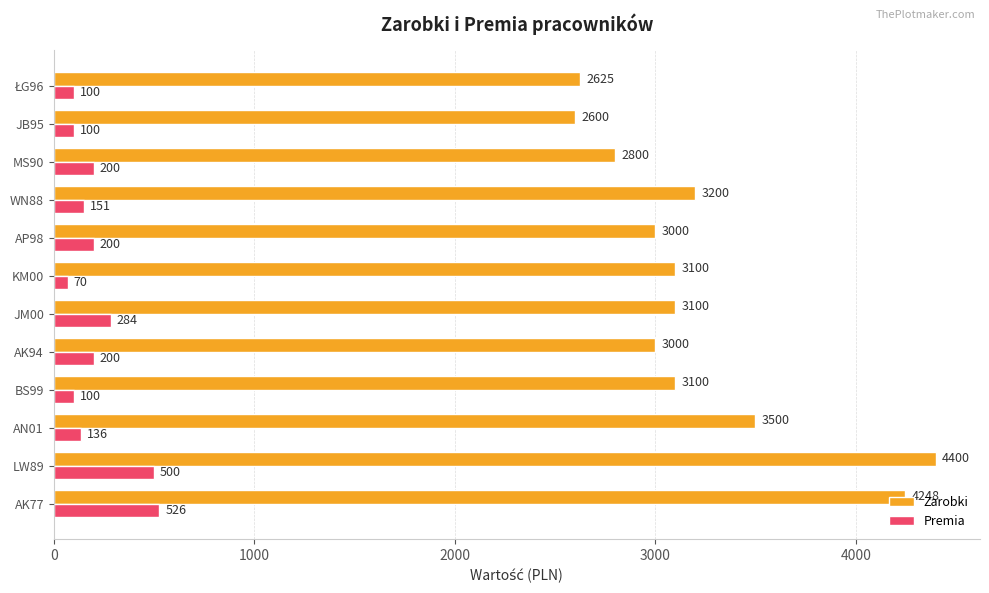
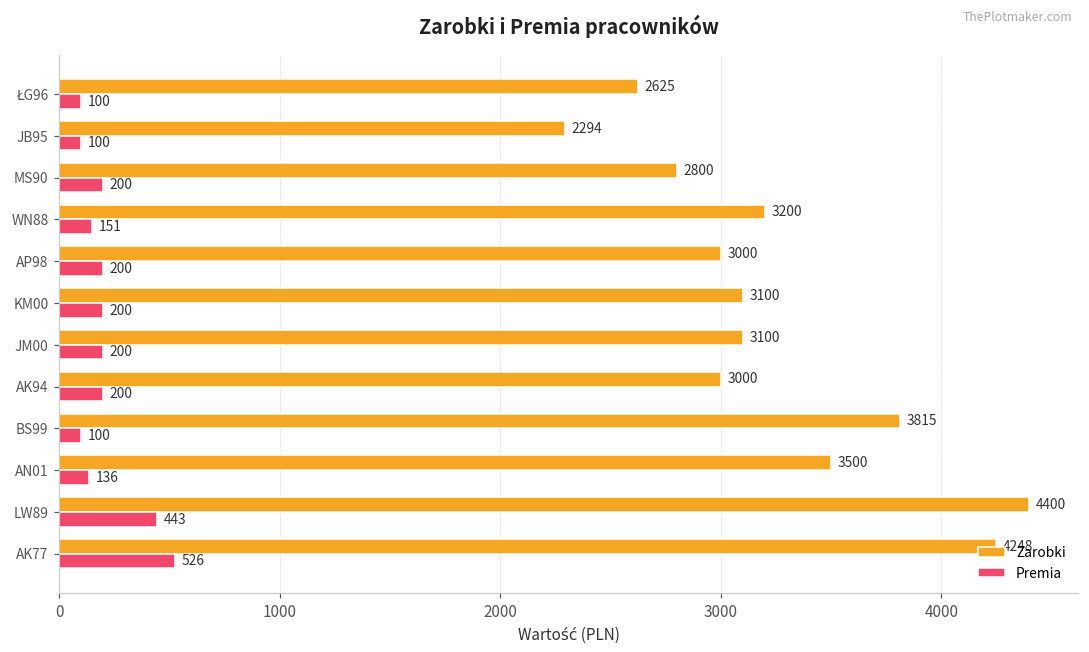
Zarobki, JB95: 2600 -> 2294
Premia, KM00: 70 -> 200
Premia, JM00: 284 -> 200
Zarobki, BS99: 3100 -> 3815
Premia, LW89: 500 -> 443
